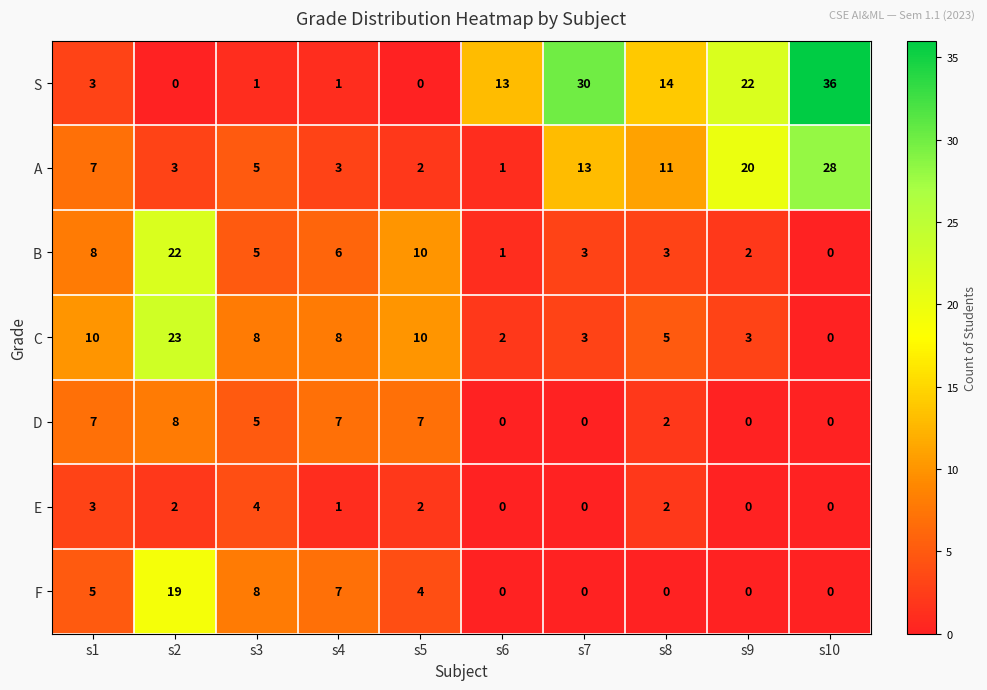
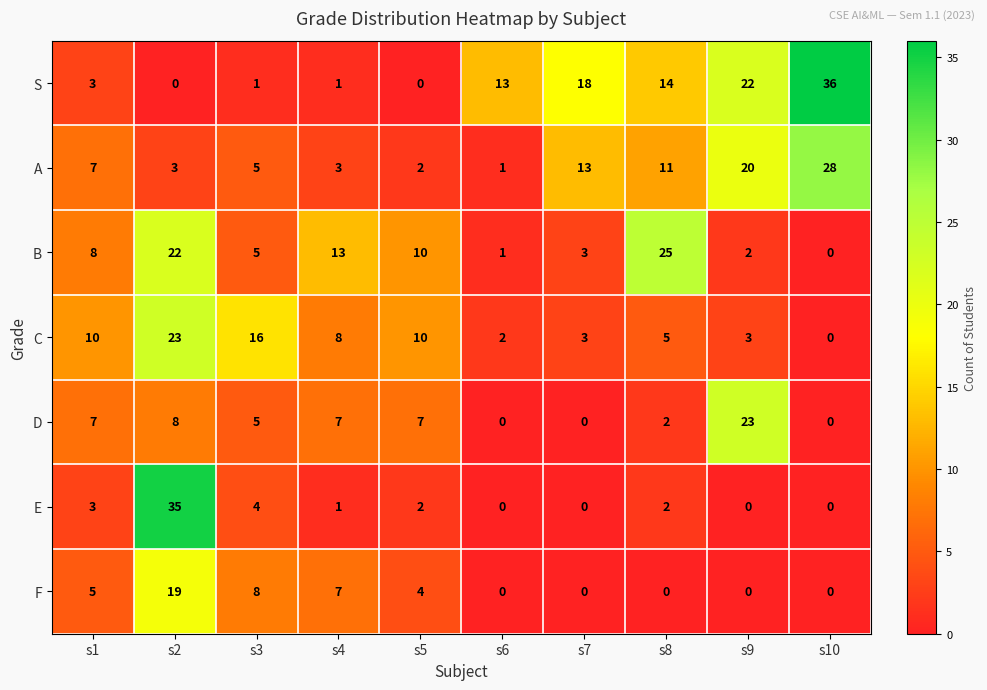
S, s7: 30 -> 18
B, s4: 6 -> 13
B, s8: 3 -> 25
C, s3: 8 -> 16
D, s9: 0 -> 23
E, s2: 2 -> 35
